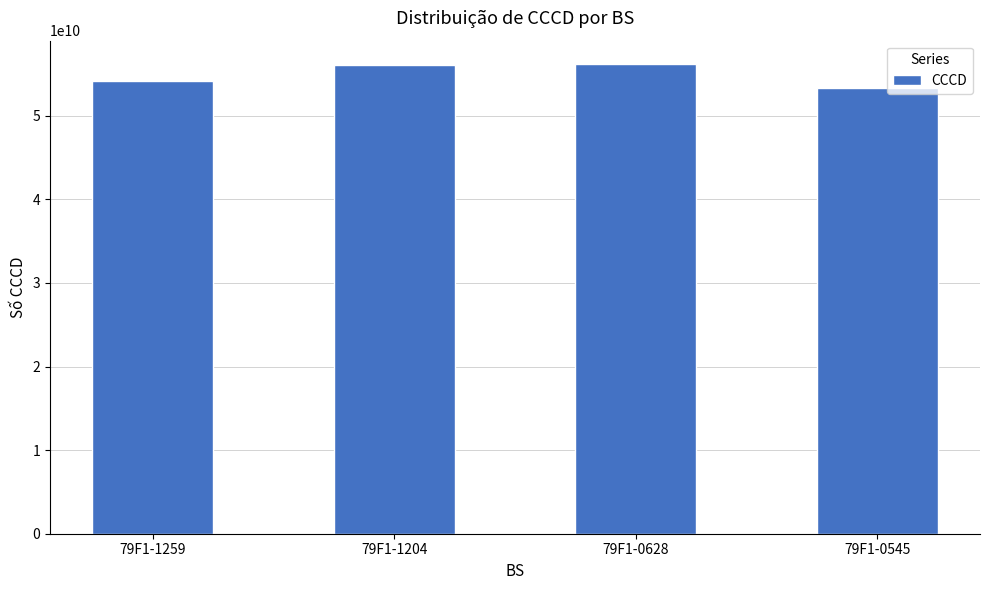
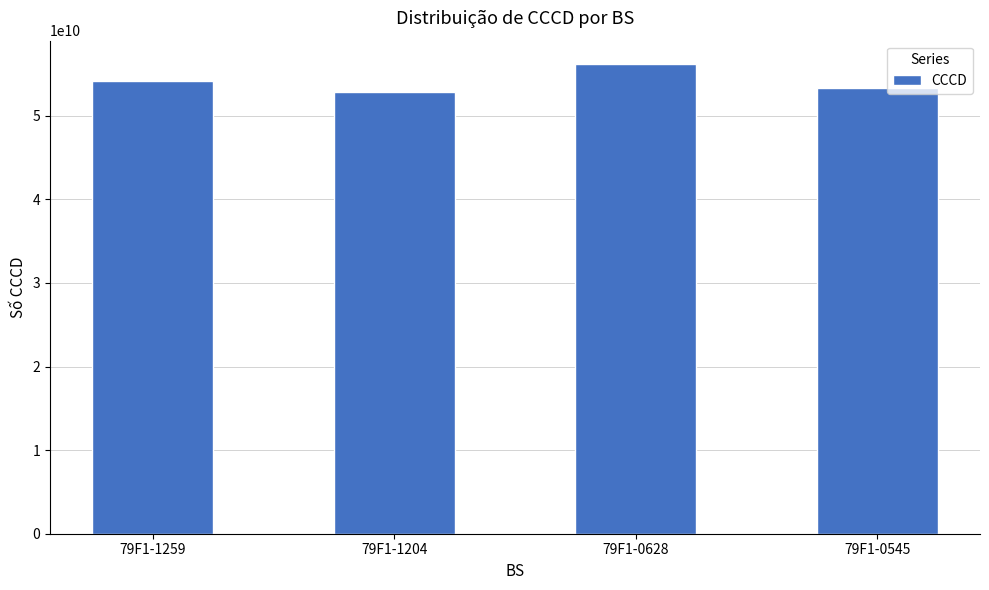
79F1-1204: 56000000000 -> 53000000000
